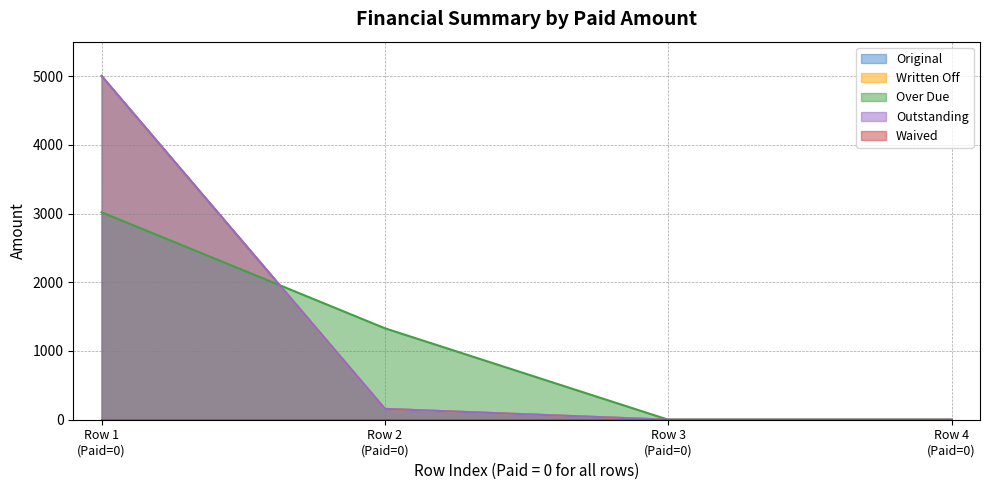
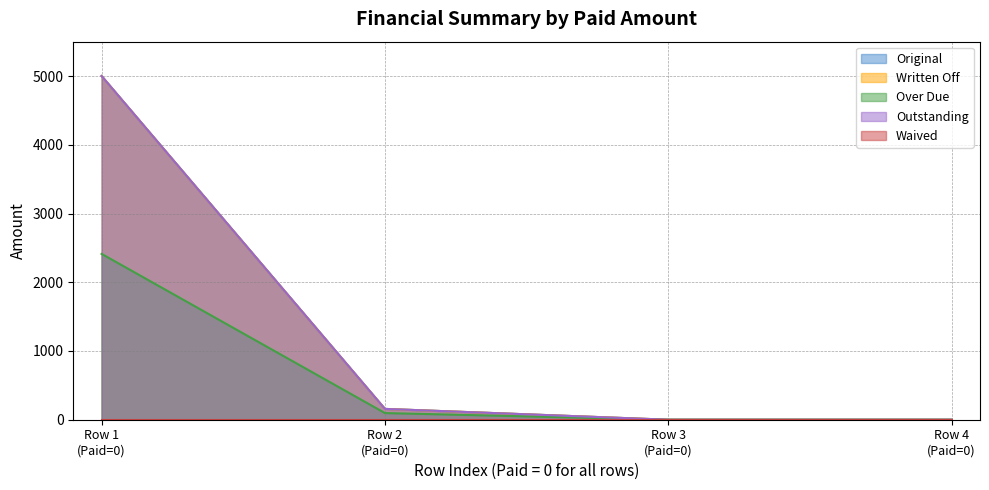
Over Due, Row 1 (Paid=0): 3000 -> 2400
Over Due, Row 2 (Paid=0): 1300 -> 100
